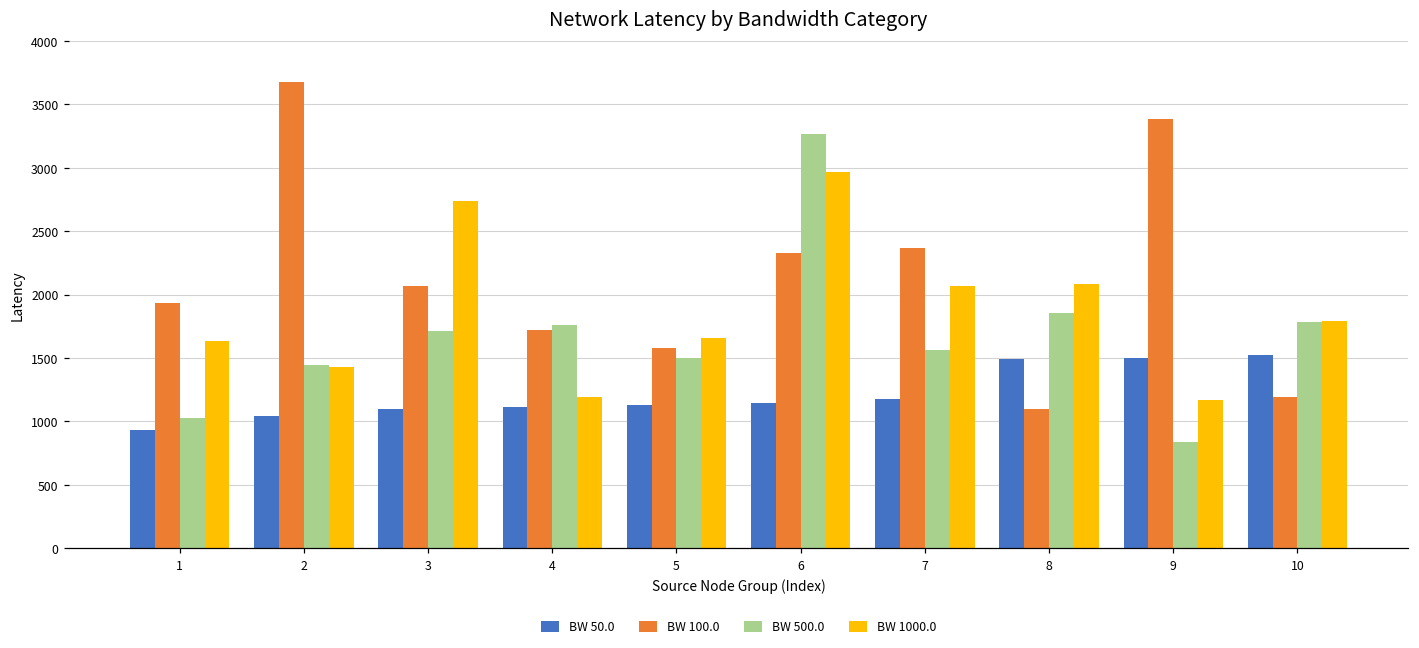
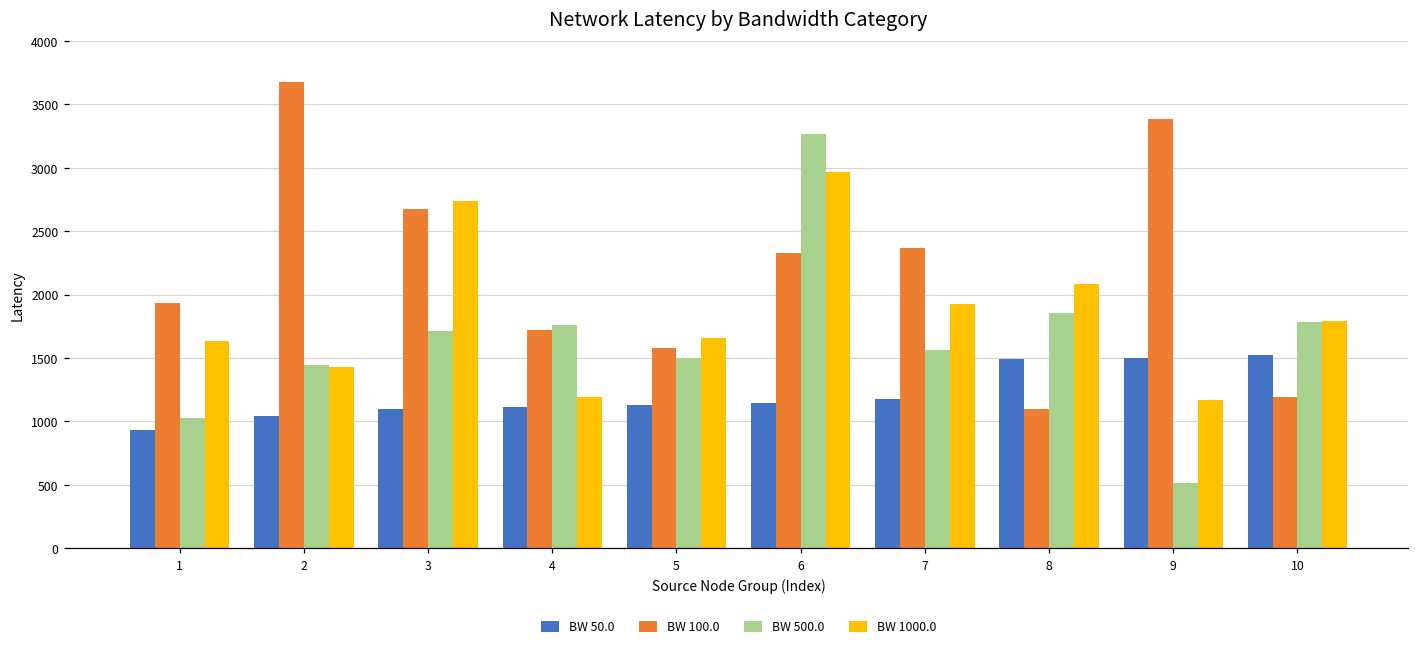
BW 100.0, 3: 2070 -> 2680
BW 1000.0, 7: 2070 -> 1930
BW 500.0, 9: 840 -> 510
